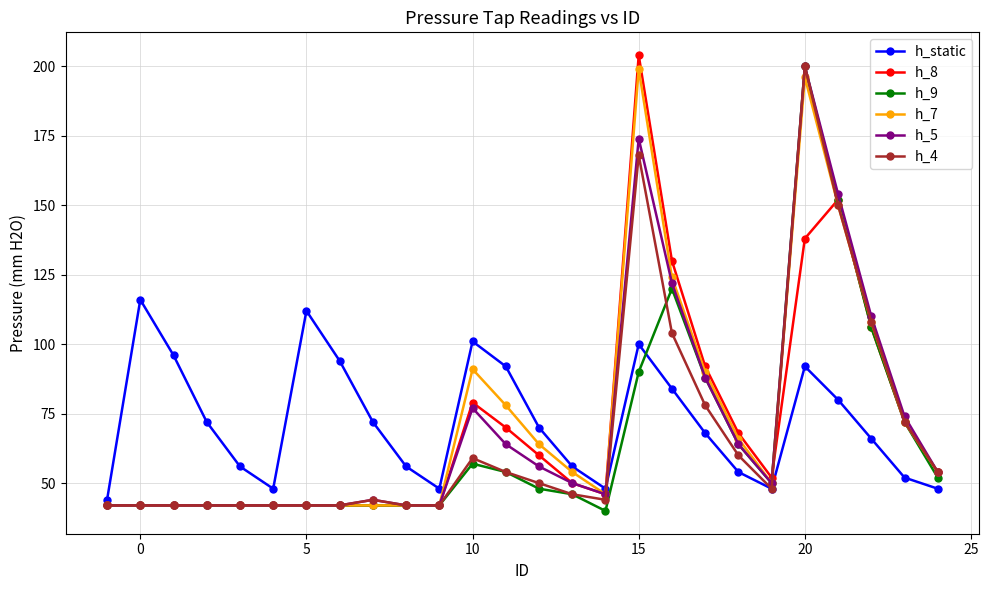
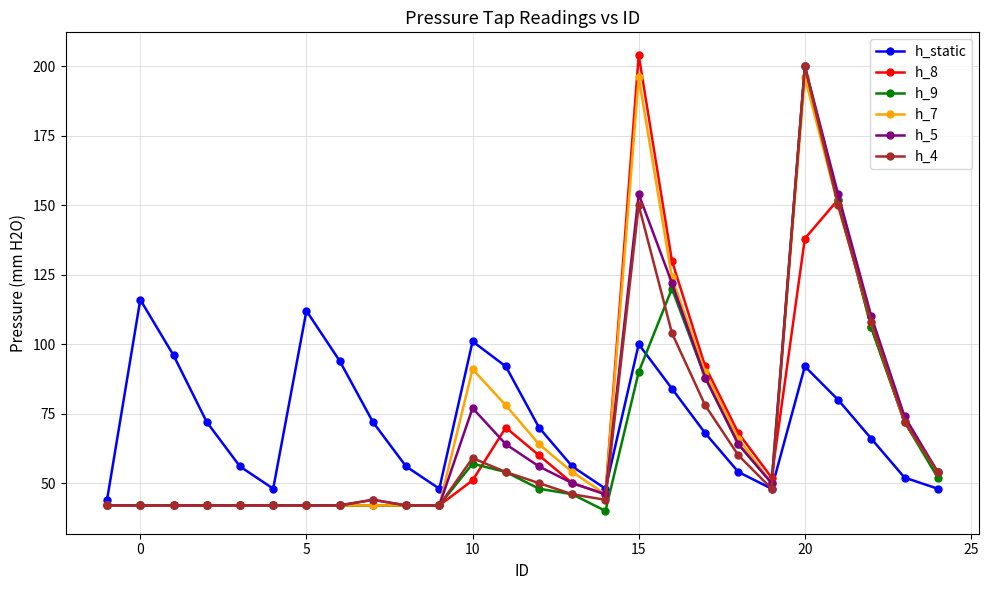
h_8, 10: 79 -> 51
h_7, 15: 199 -> 196
h_5, 15: 174 -> 154
h_4, 15: 168 -> 150
